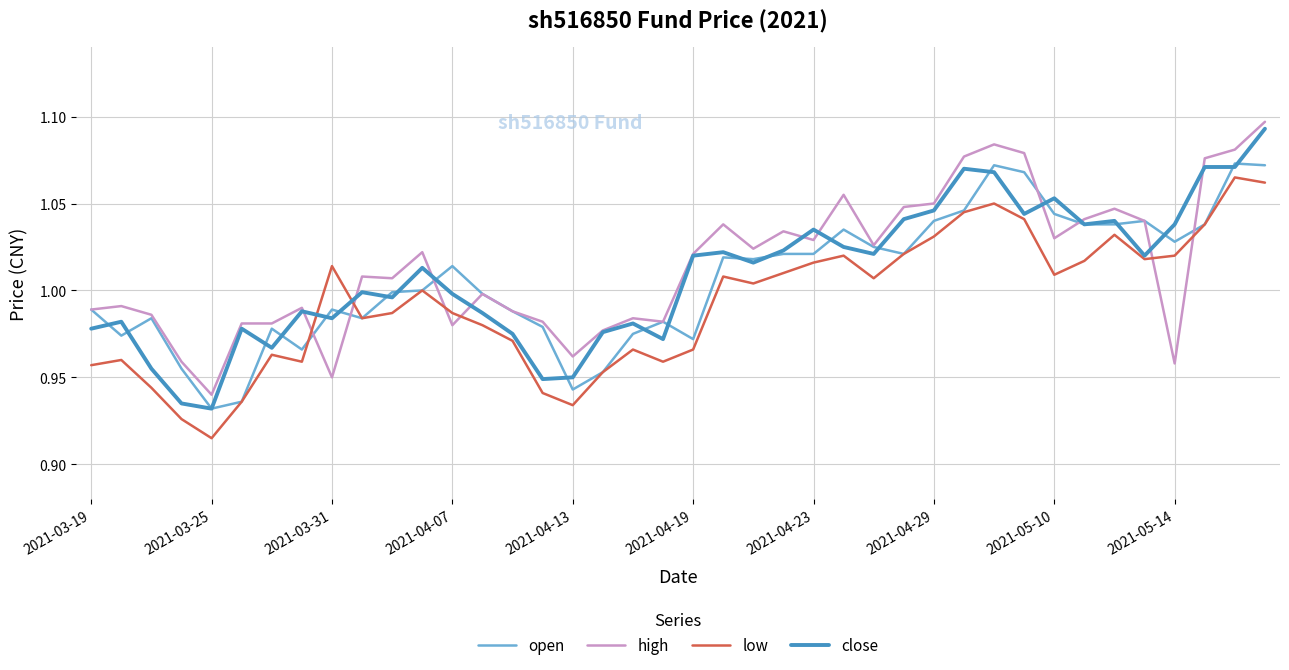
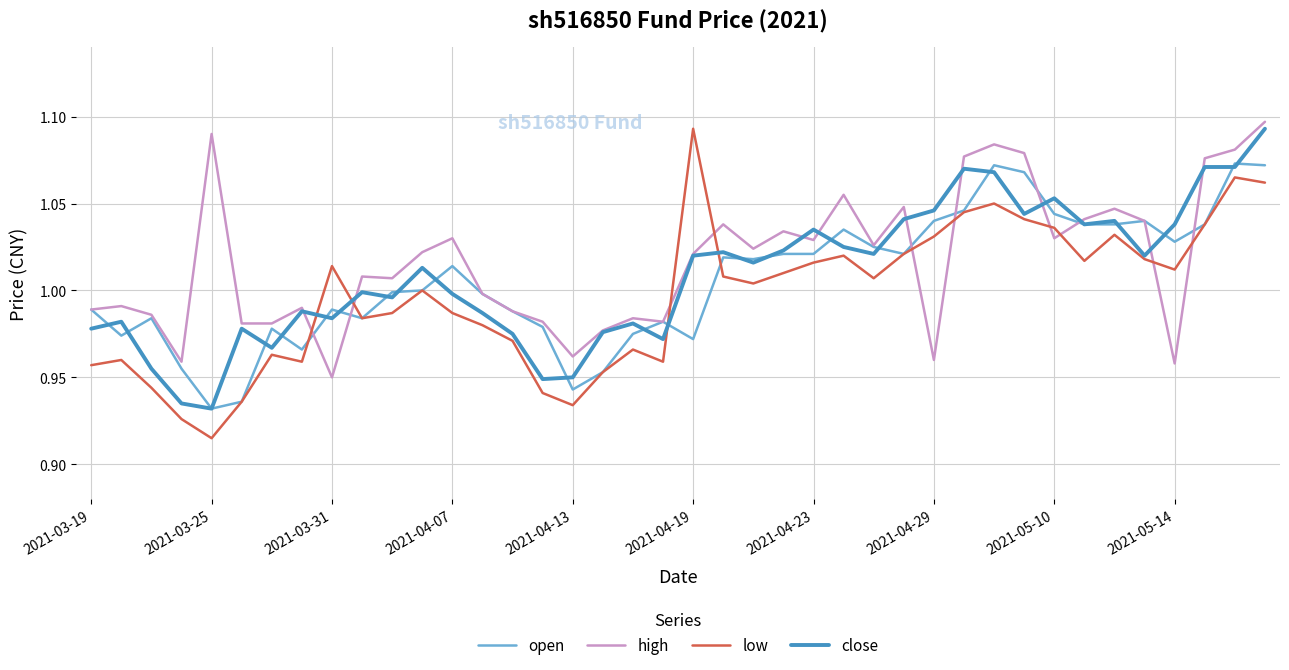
high, 2021-03-25: 0.94 -> 1.09
high, 2021-04-07: 0.98 -> 1.03
low, 2021-04-19: 0.966 -> 1.093
high, 2021-04-29: 1.05 -> 0.96
low, 2021-05-10: 1.009 -> 1.036
low, 2021-05-14: 1.020 -> 1.012
